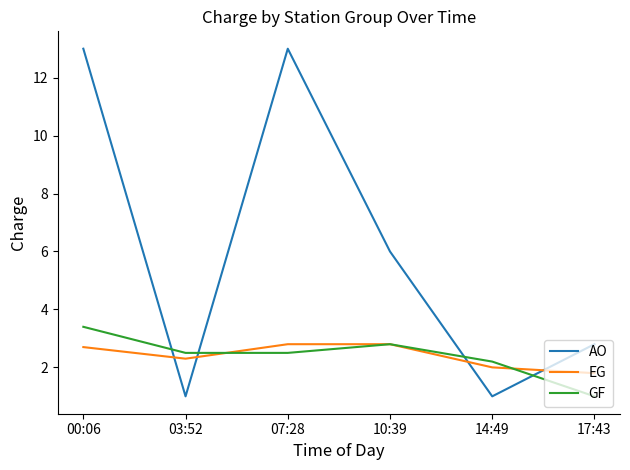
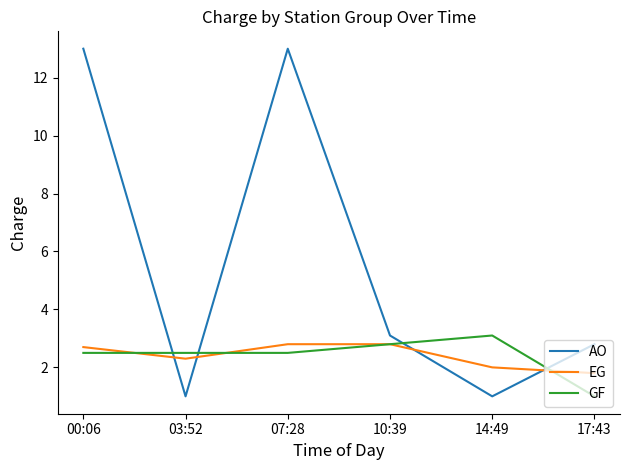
GF, 00:06: 3.4 -> 2.5
AO, 10:39: 6.0 -> 3.1
GF, 14:49: 2.2 -> 3.1
